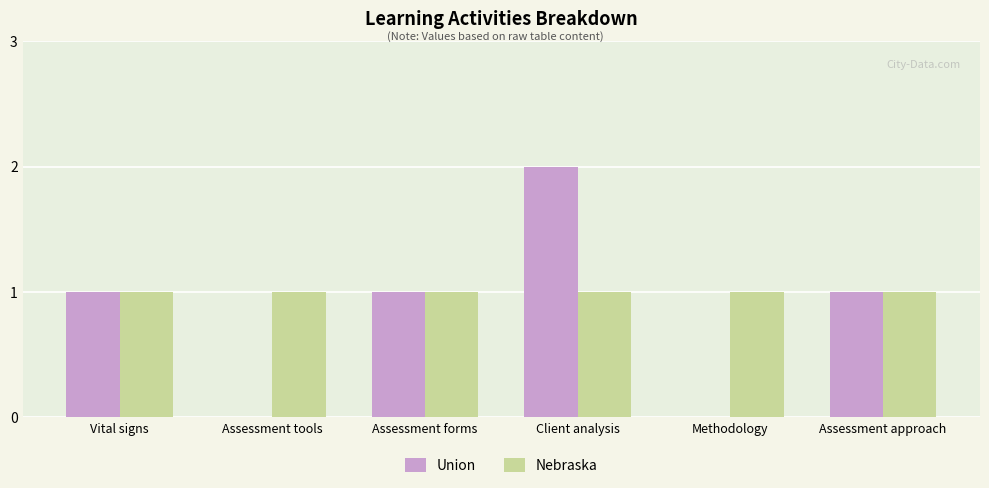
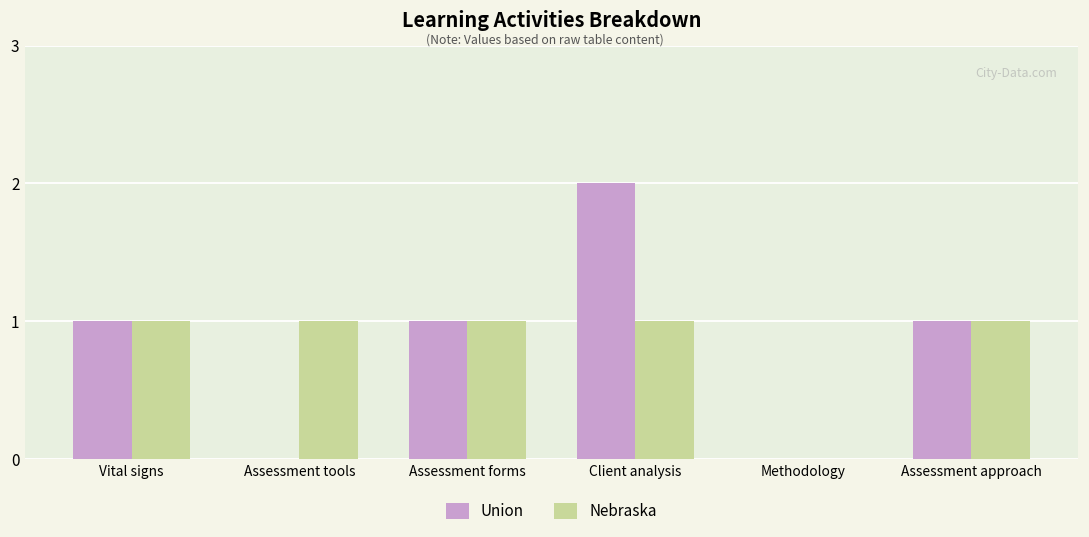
Nebraska, Methodology: 1 -> 0
